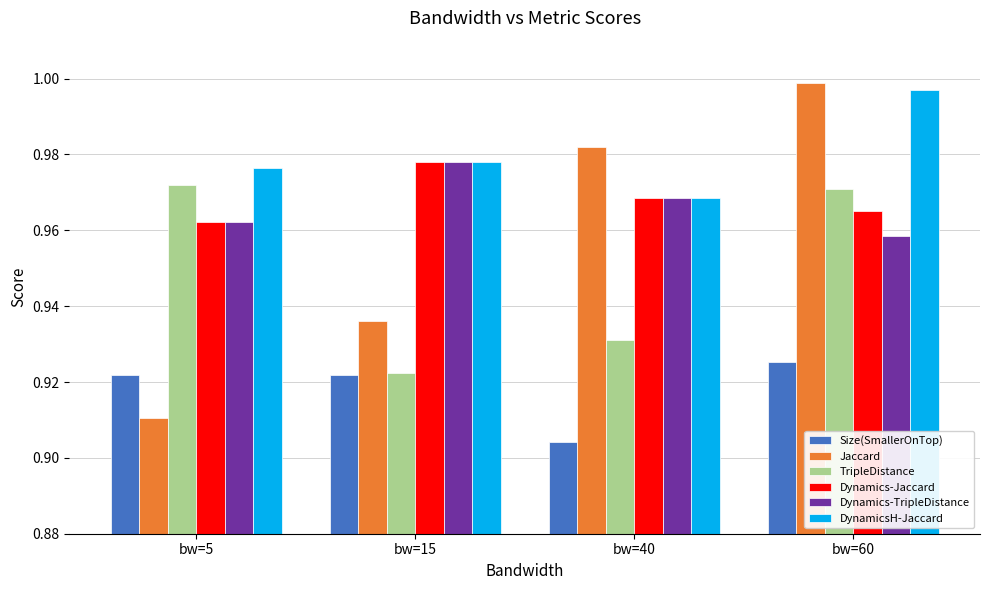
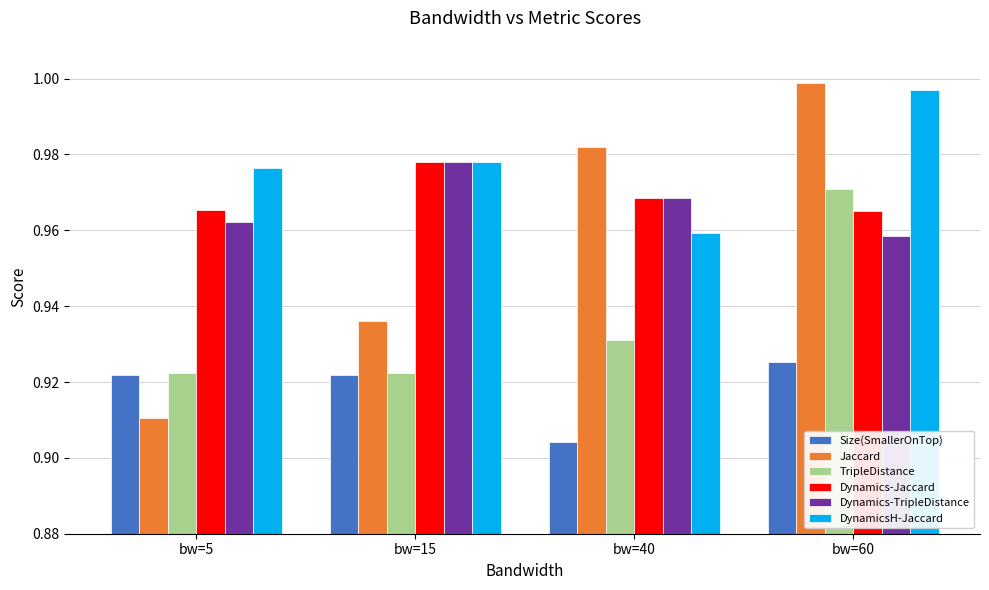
TripleDistance, bw=5: 0.972 -> 0.922
Dynamics-Jaccard, bw=5: 0.962 -> 0.965
DynamicsH-Jaccard, bw=40: 0.969 -> 0.959
